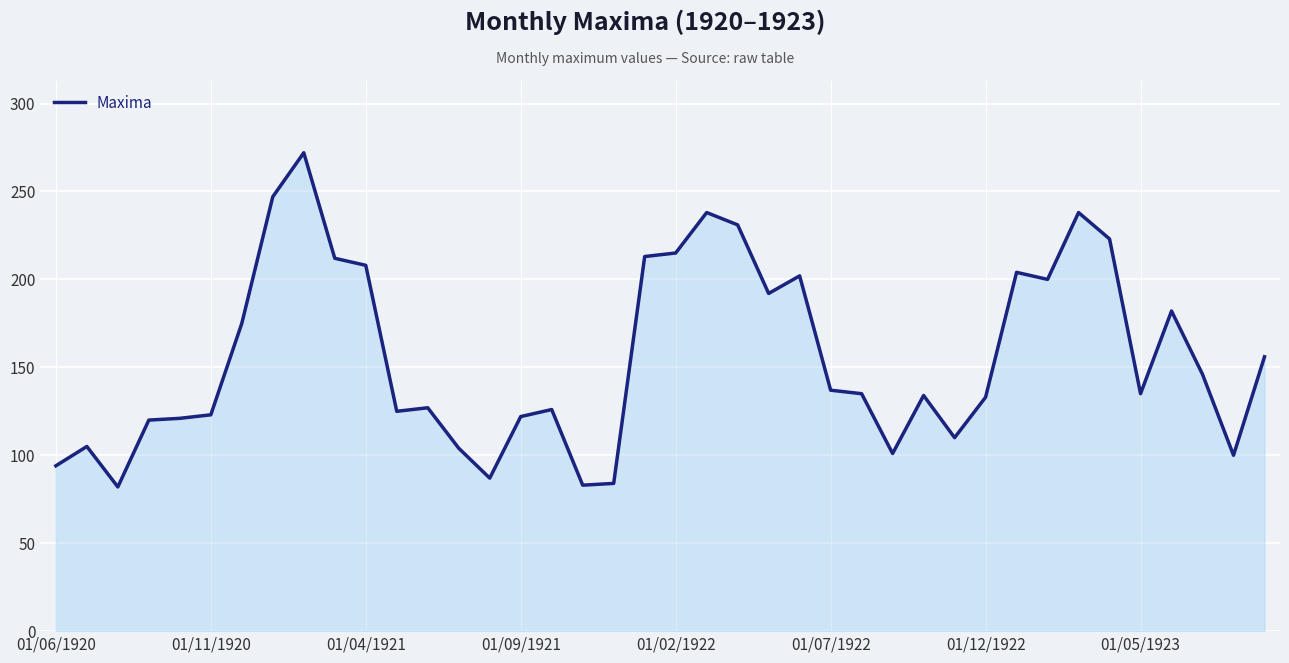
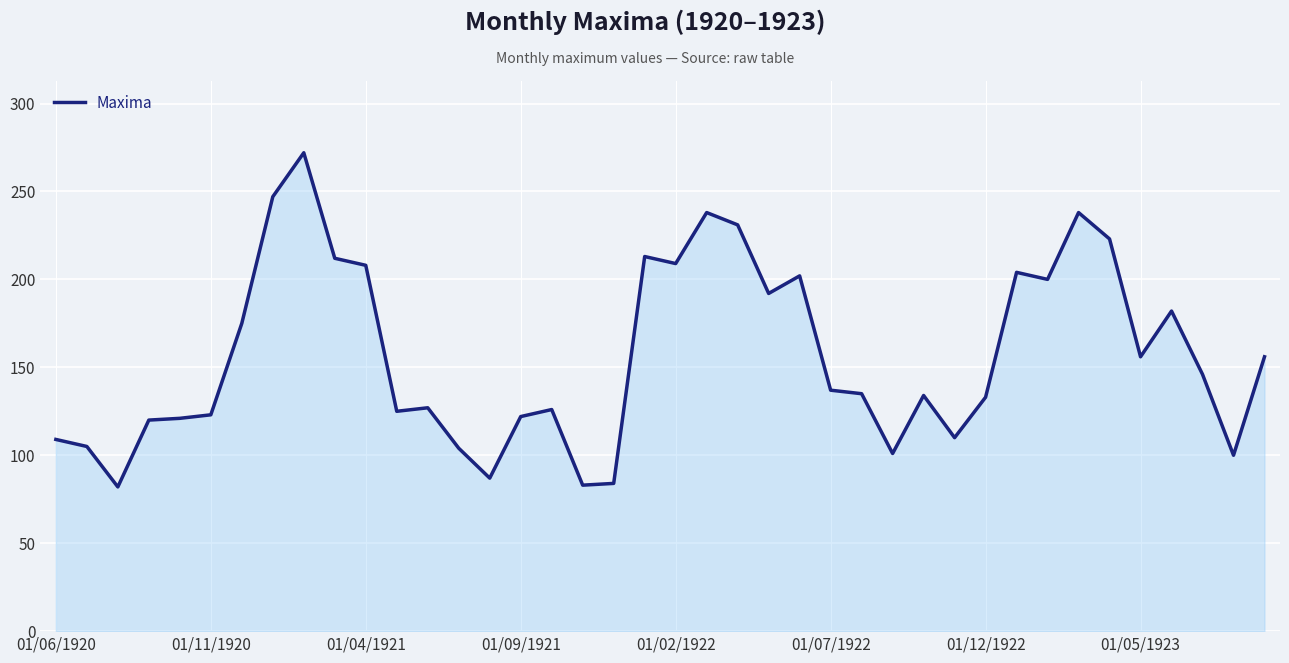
01/06/1920: 94 -> 109
01/02/1922: 215 -> 209
01/05/1923: 135 -> 156
